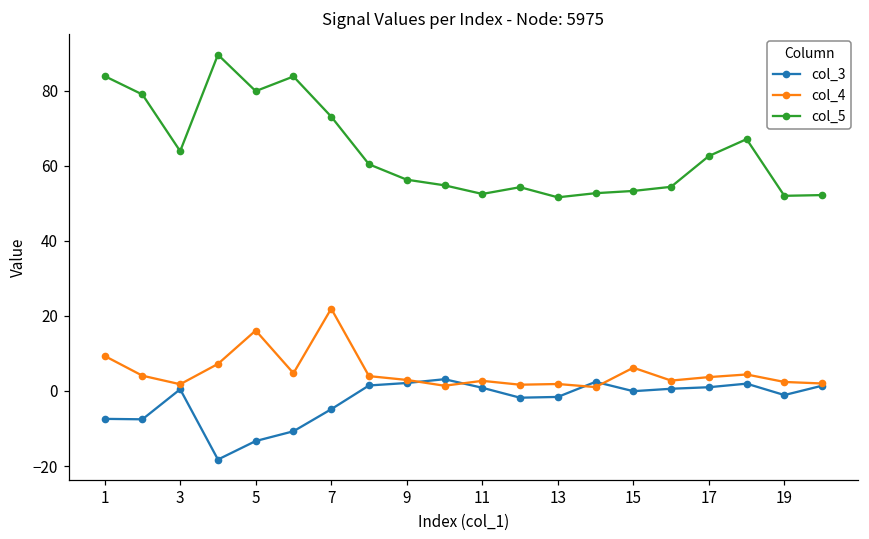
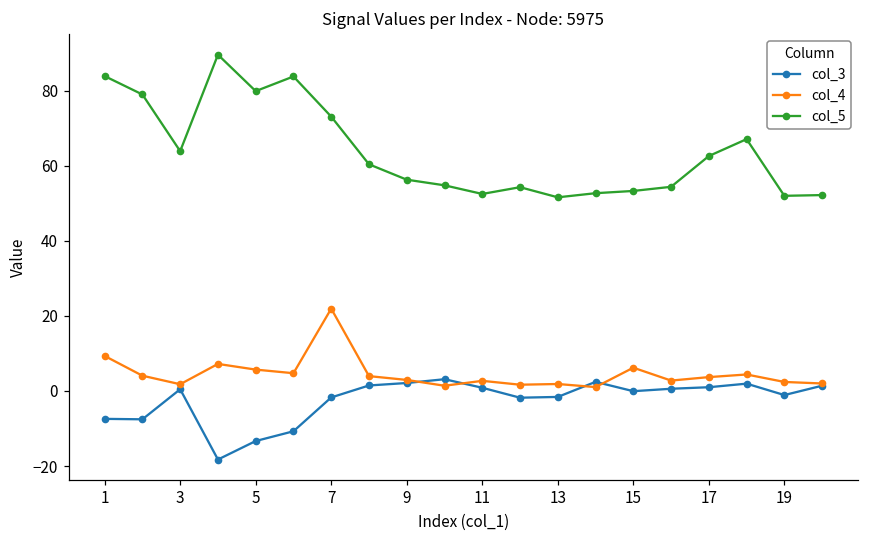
col_4, 5: 16 -> 6
col_3, 7: -5 -> -2
